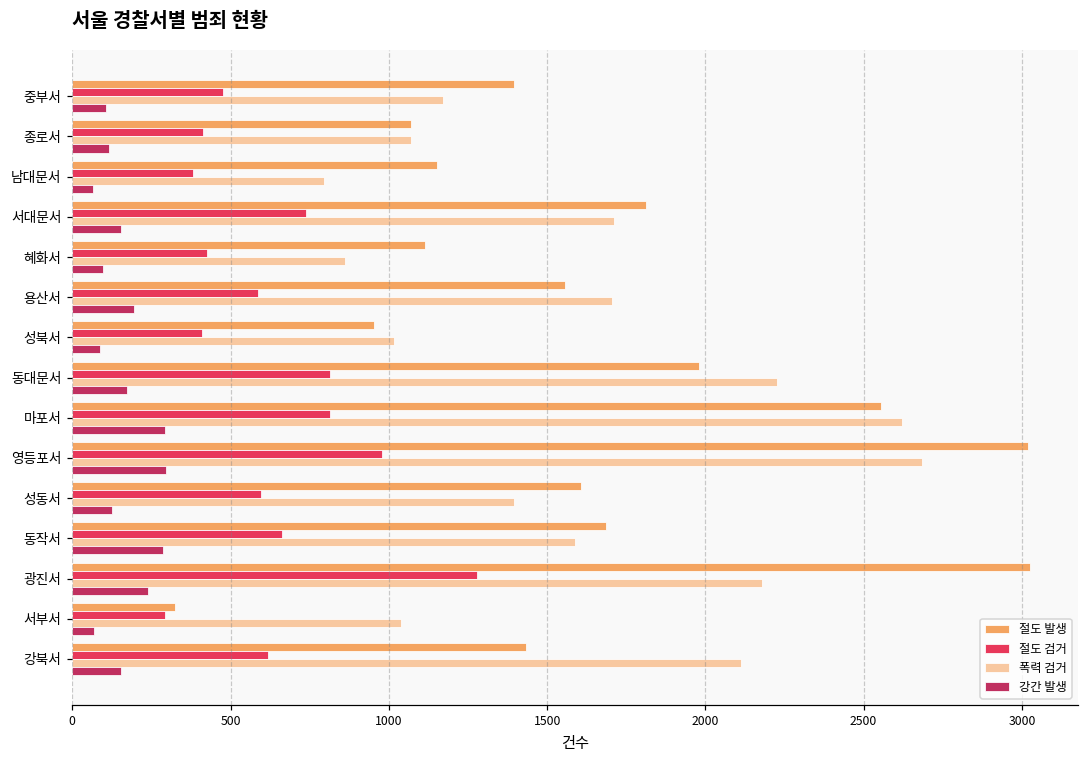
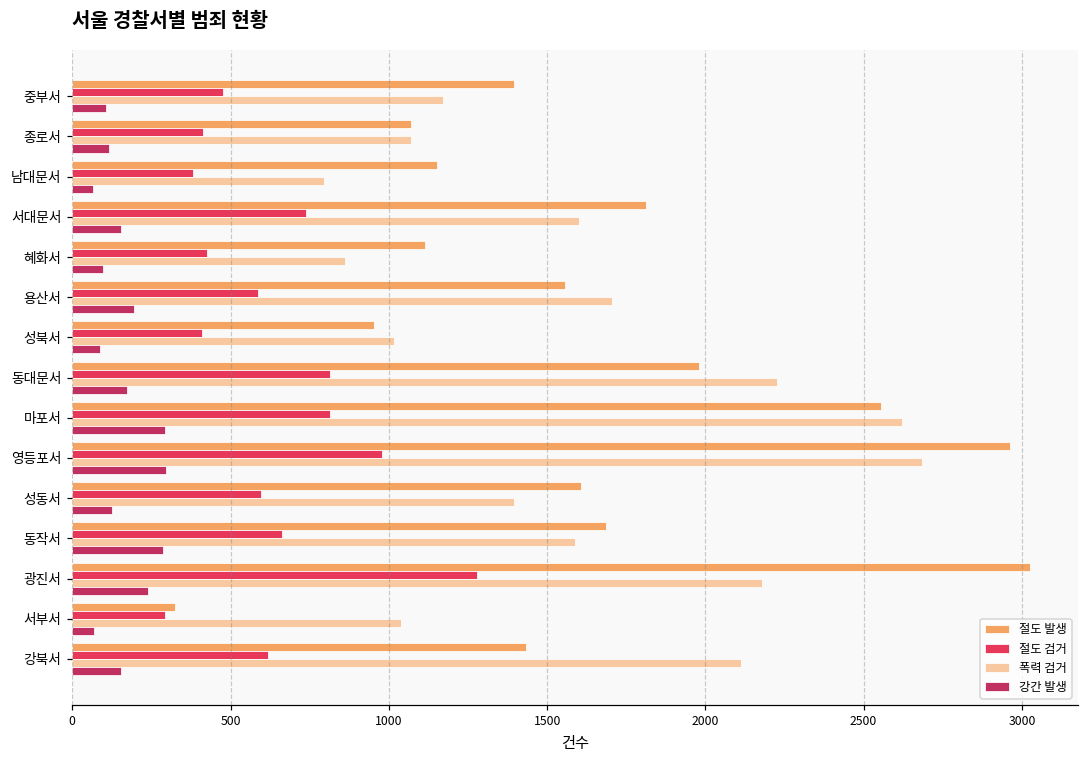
폭력 검거, 서대문서: 1710 -> 1600
절도 발생, 영등포서: 3020 -> 2960
